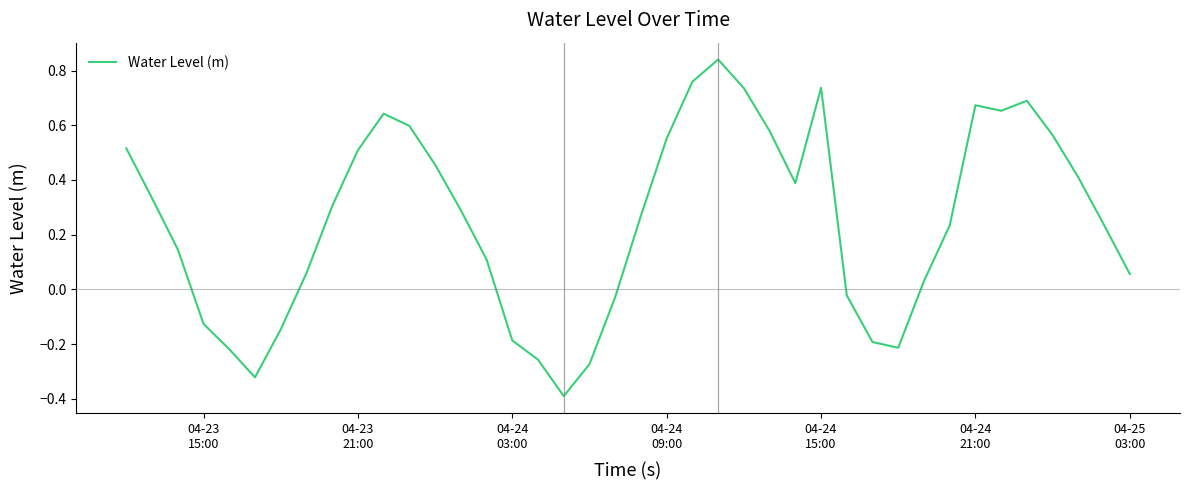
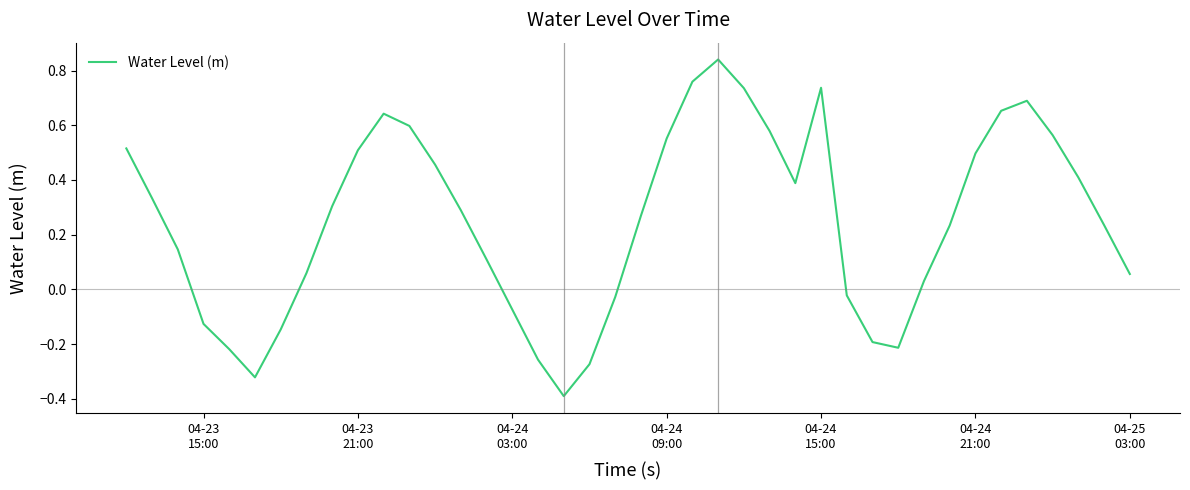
04-24 03:00: -0.19 -> -0.07
04-24 21:00: 0.67 -> 0.50
